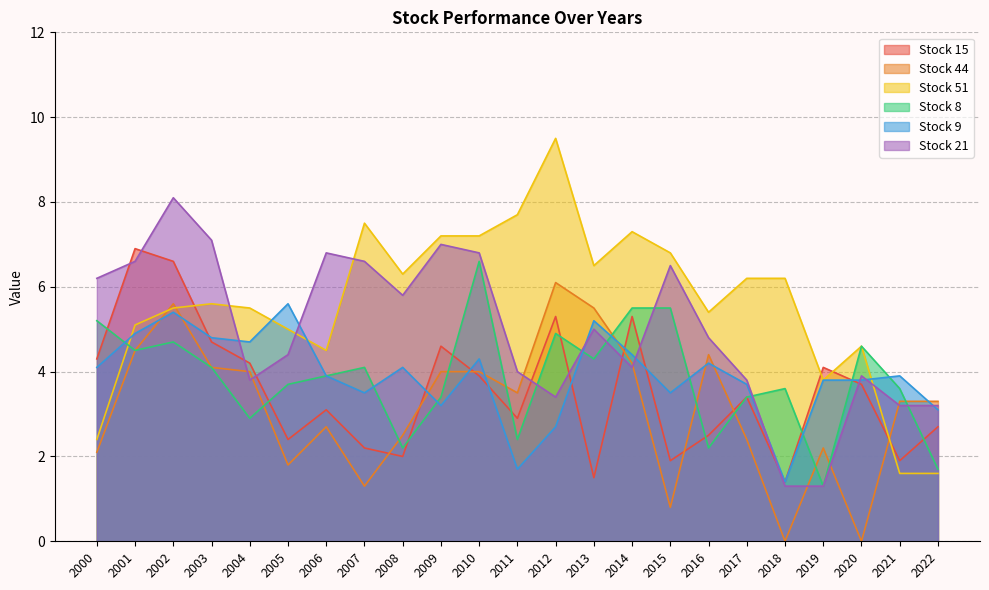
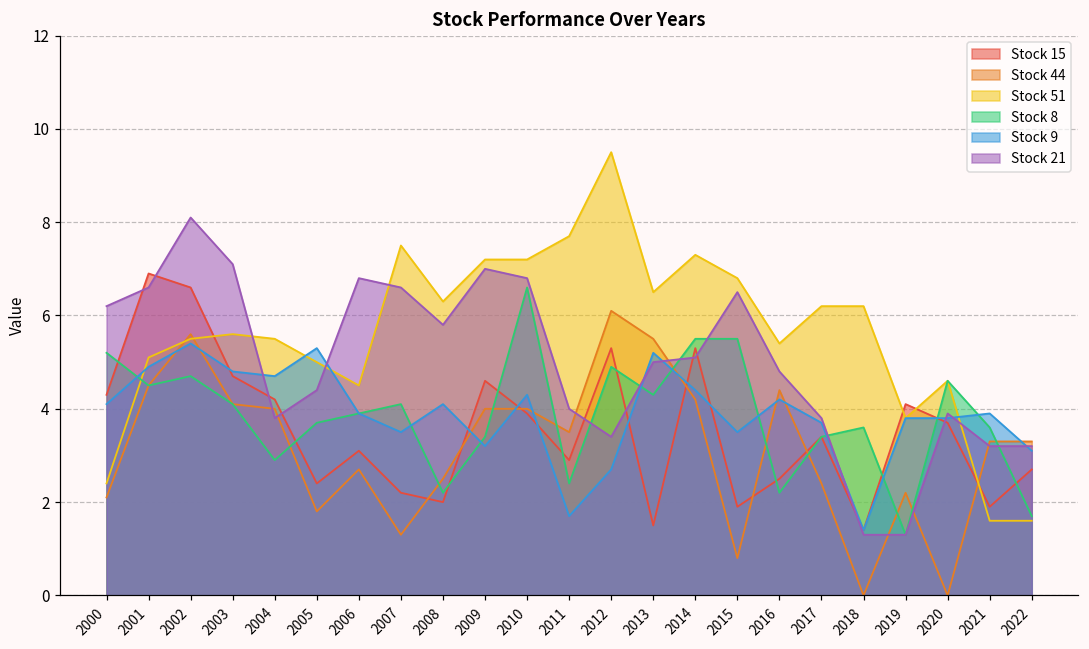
Stock 9, 2005: 5.6 -> 5.3
Stock 21, 2014: 4.1 -> 5.1
